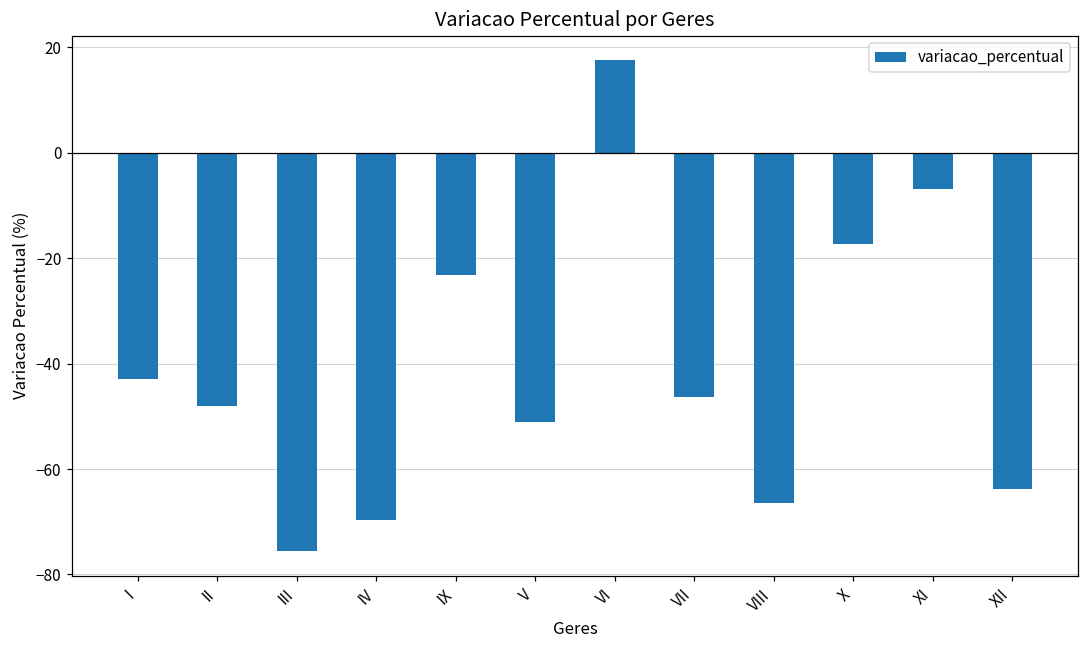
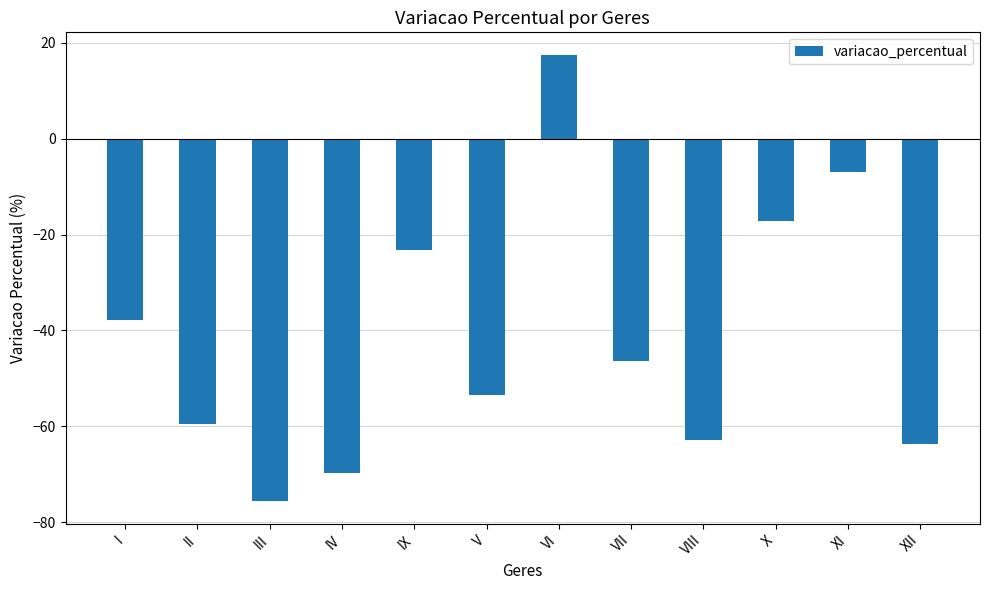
I: -43 -> -38
II: -48 -> -59
V: -51 -> -53
VIII: -67 -> -63
